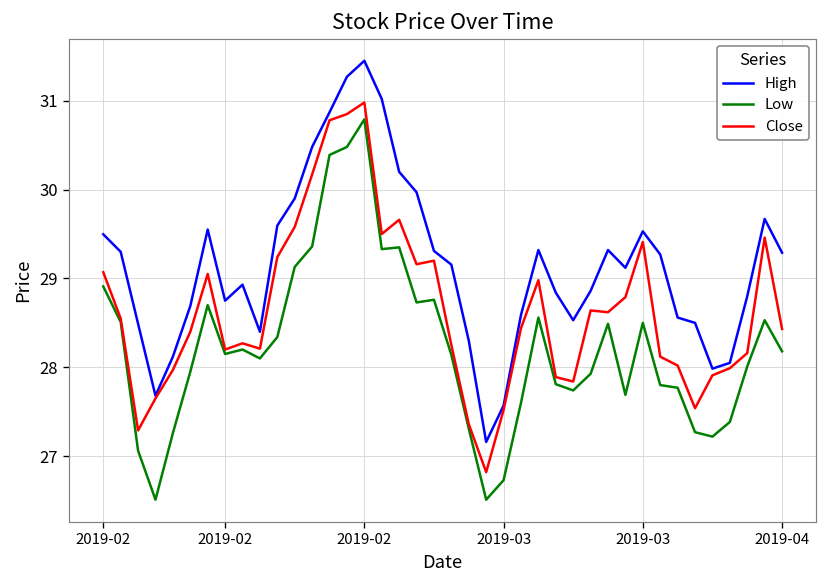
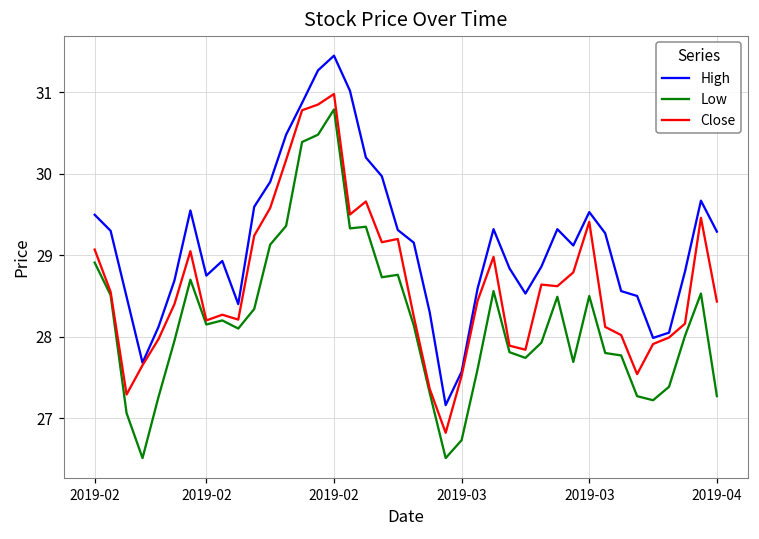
Low, 2019-04: 28.2 -> 27.3
